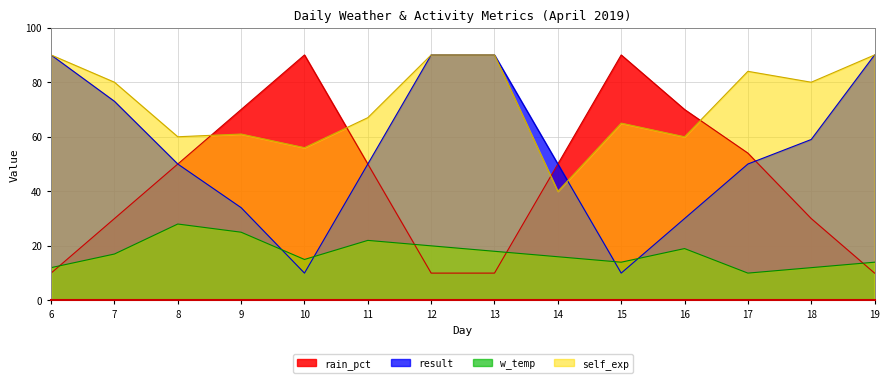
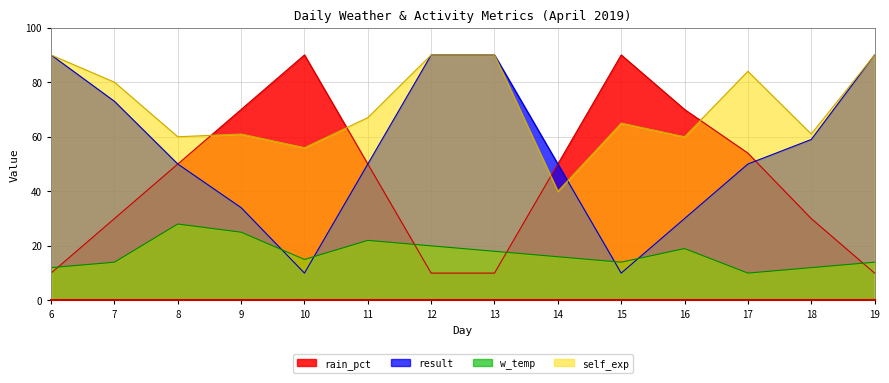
w_temp, 7: 17 -> 14
self_exp, 18: 80 -> 61
